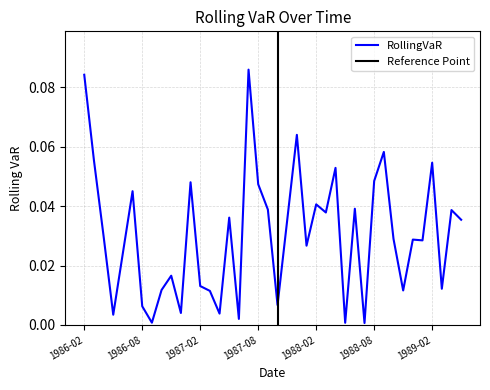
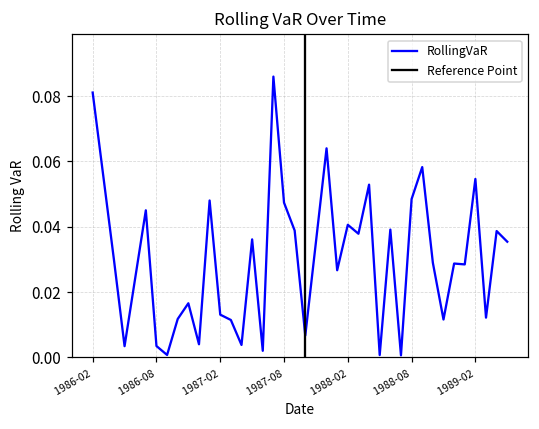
1986-02: 0.084 -> 0.081
1986-08: 0.006 -> 0.003
